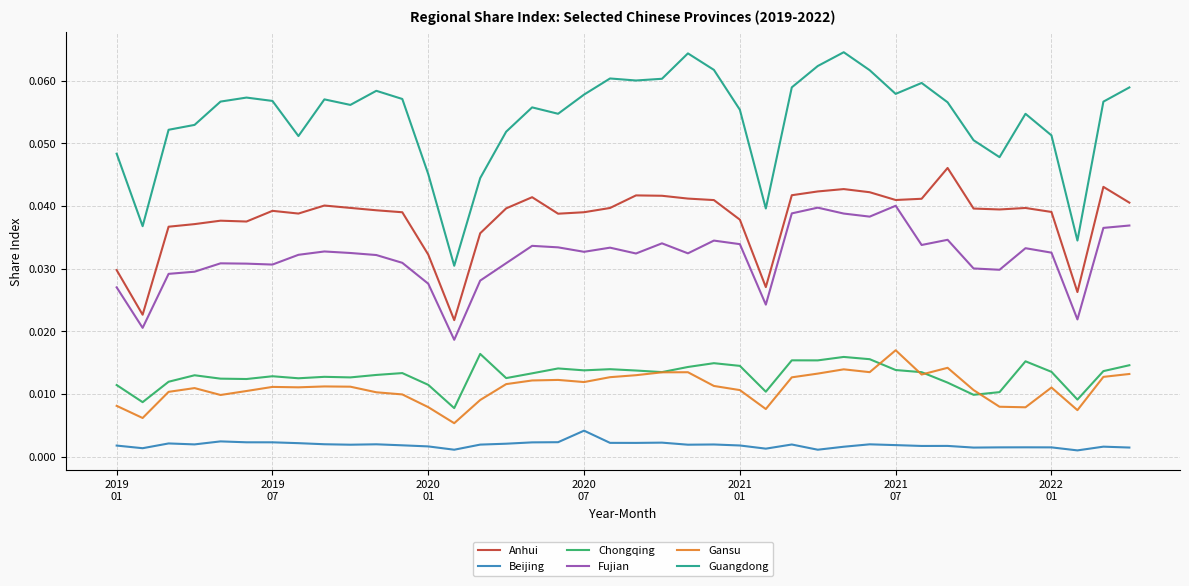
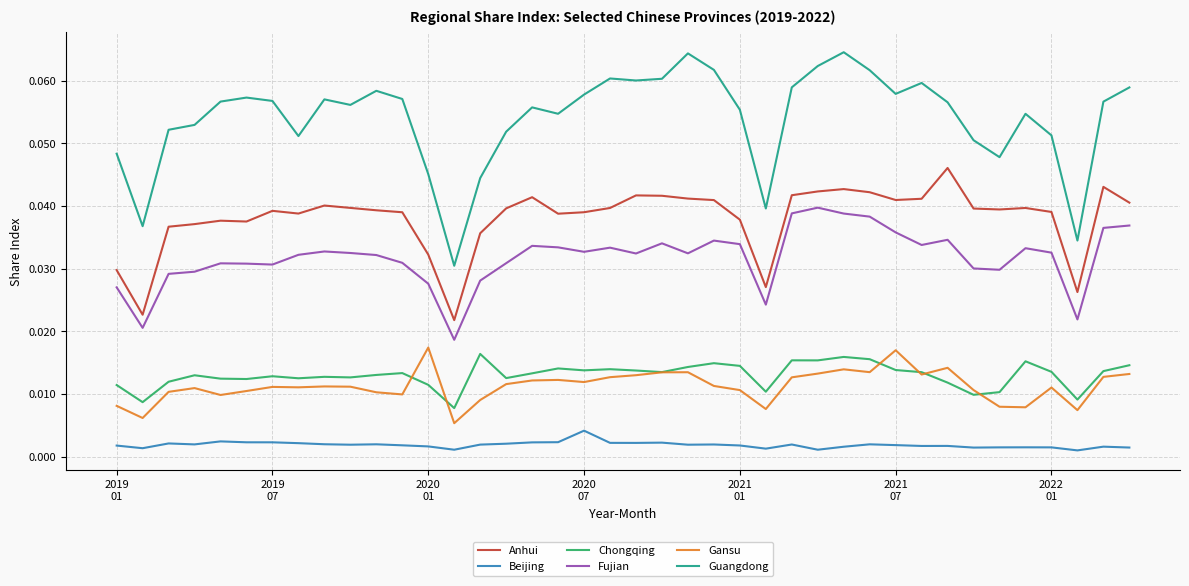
Gansu, 2020 01: 0.008 -> 0.017
Fujian, 2021 07: 0.040 -> 0.036
